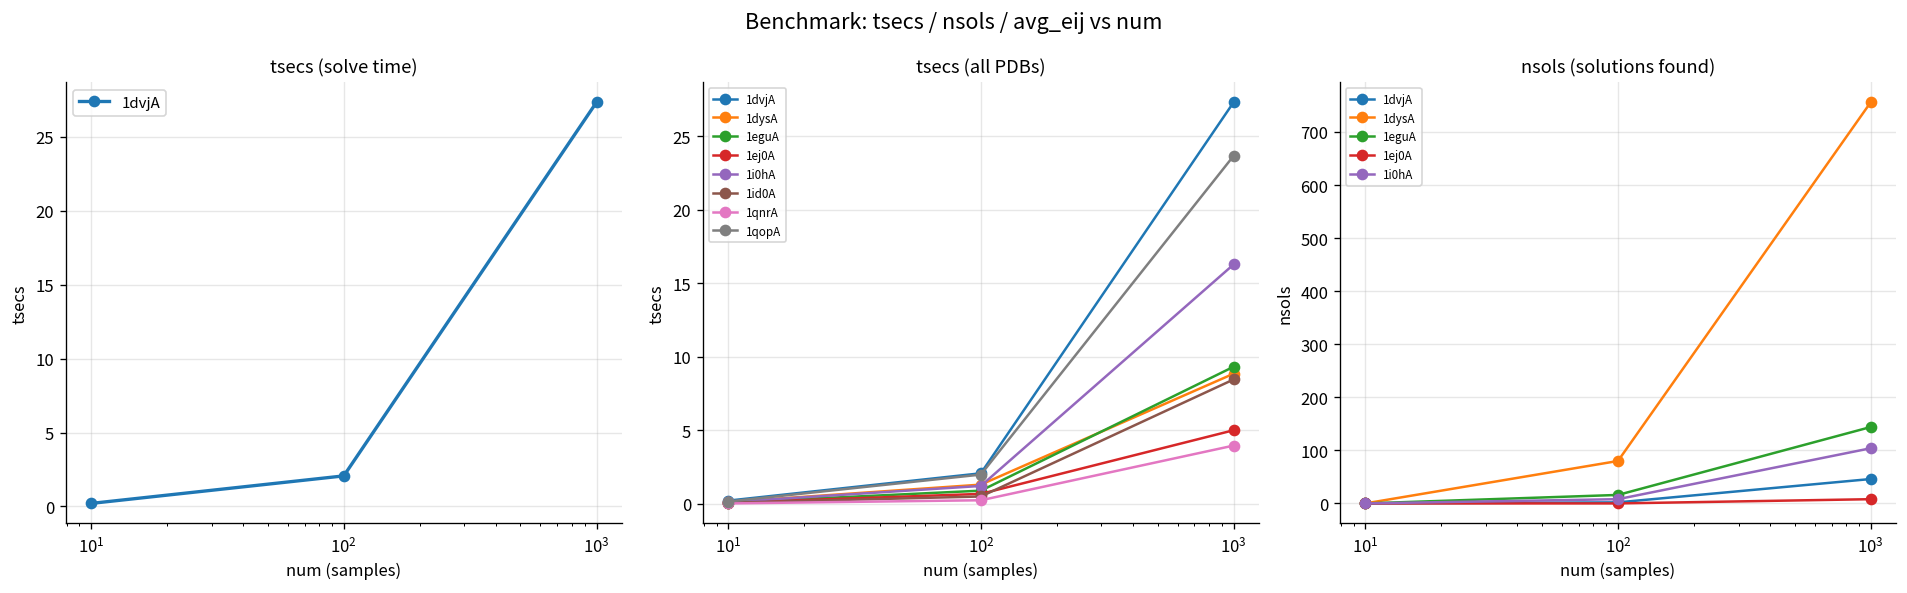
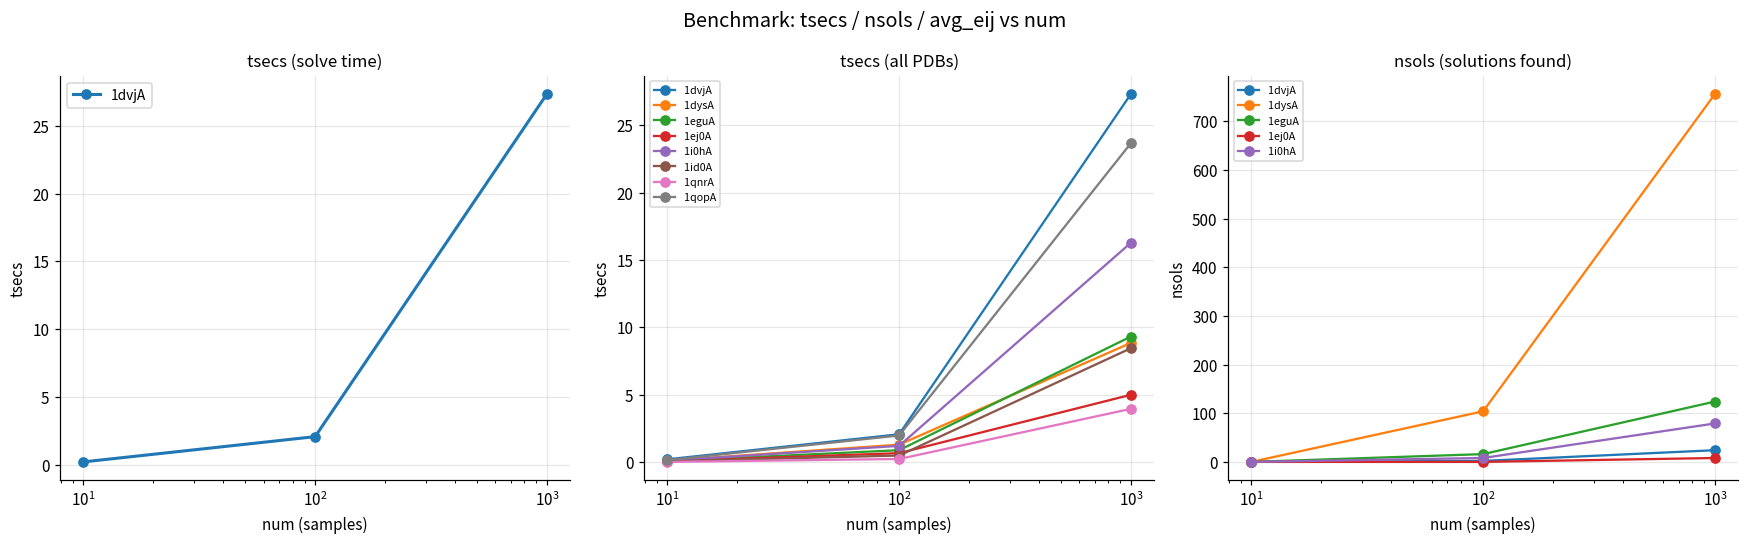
nsols (solutions found), 1dysA, 10^2: 80 -> 100
nsols (solutions found), 1dvjA, 10^3: 50 -> 20
nsols (solutions found), 1eguA, 10^3: 140 -> 120
nsols (solutions found), 1i0hA, 10^3: 100 -> 80
